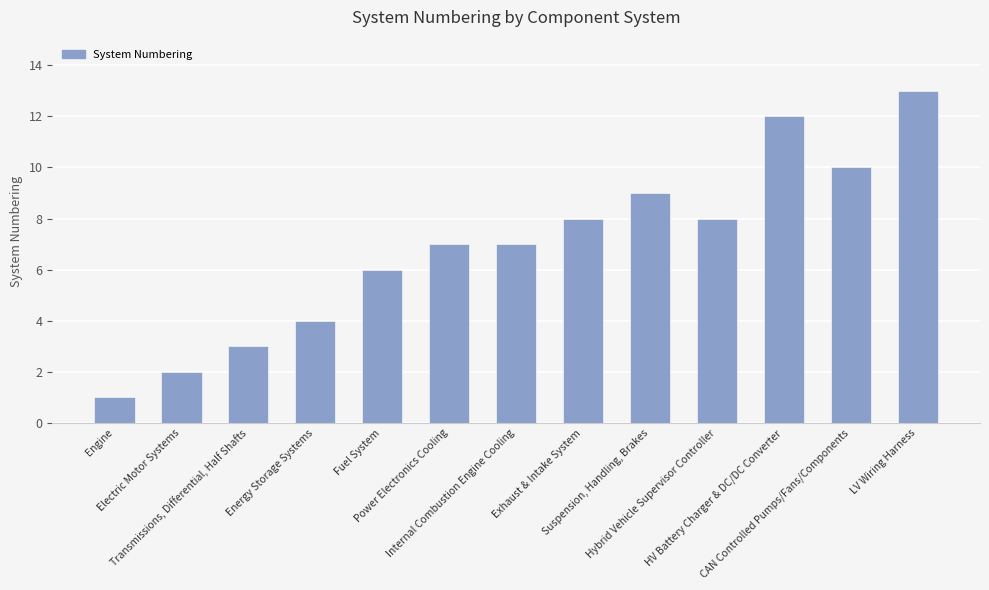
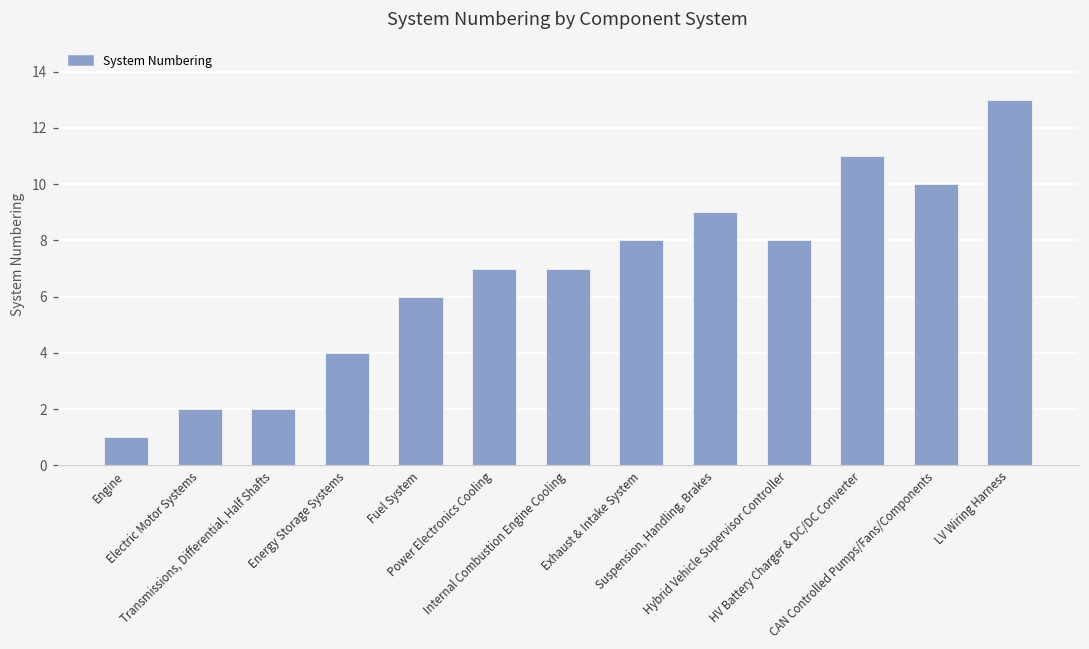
Transmissions, Differential, Half Shafts: 3 -> 2
HV Battery Charger & DC/DC Converter: 12 -> 11
